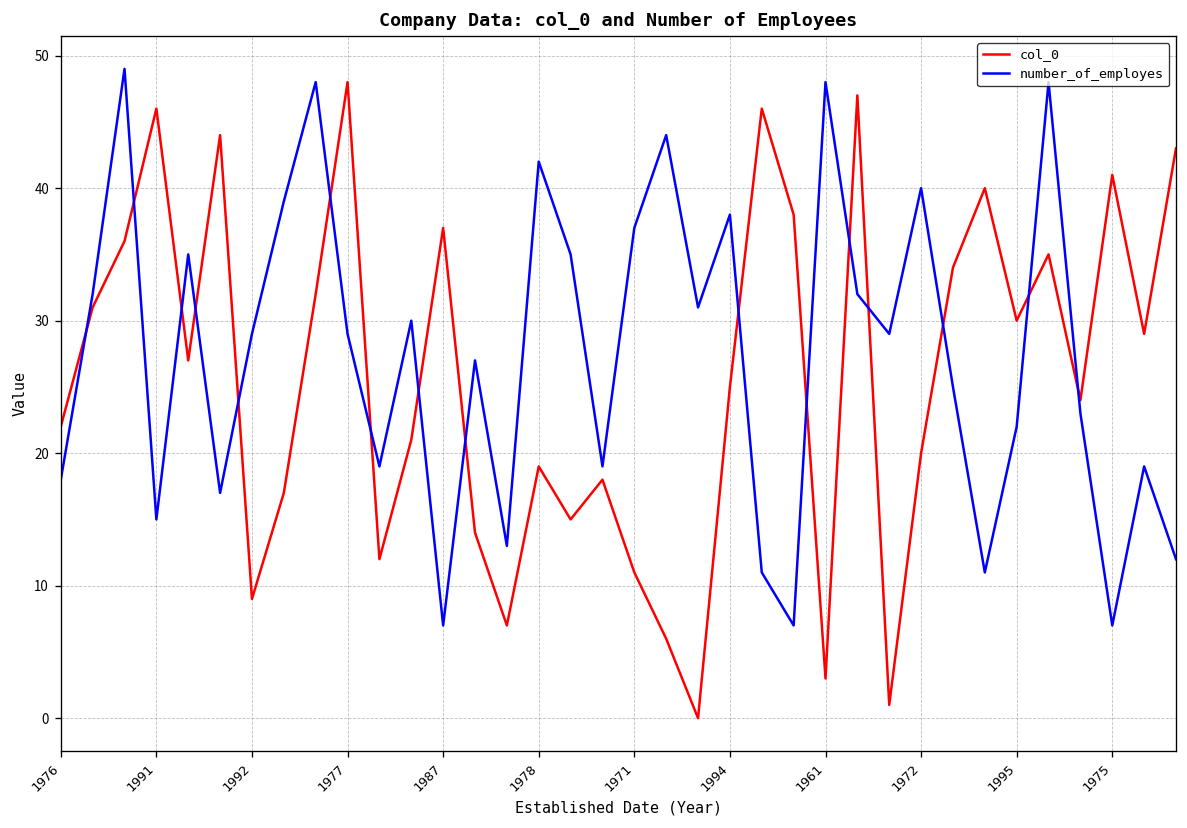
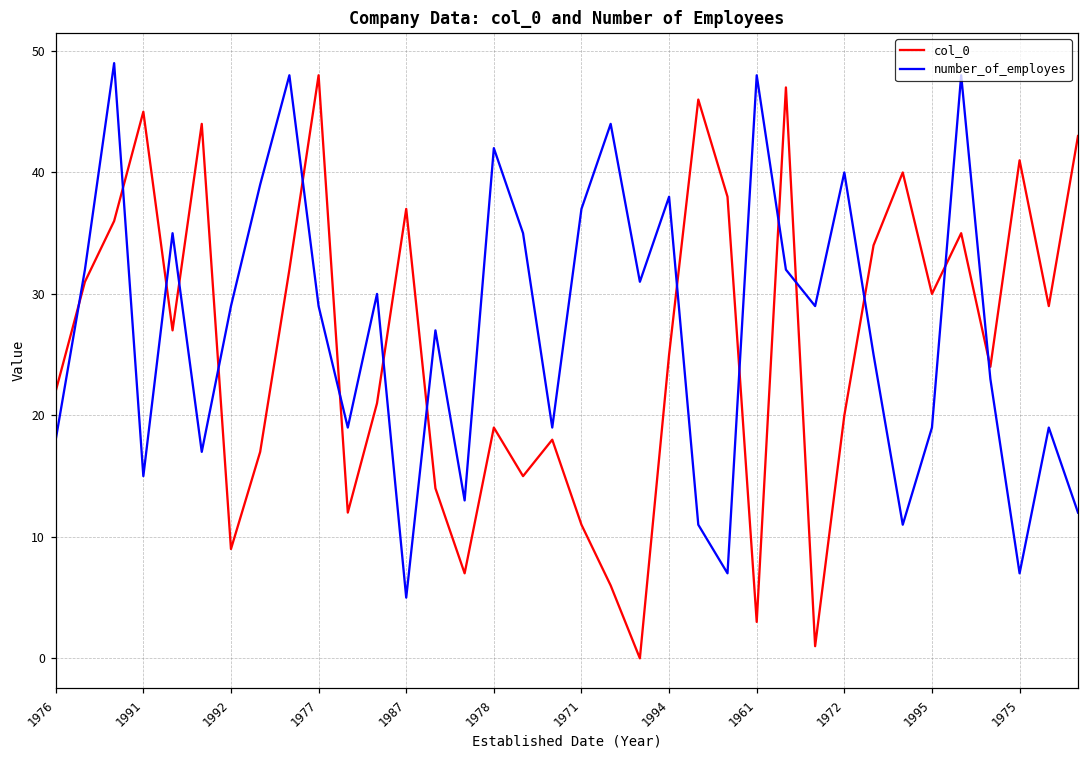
col_0, 1991: 46 -> 45
number_of_employes, 1987: 7 -> 5
number_of_employes, 1995: 22 -> 19
